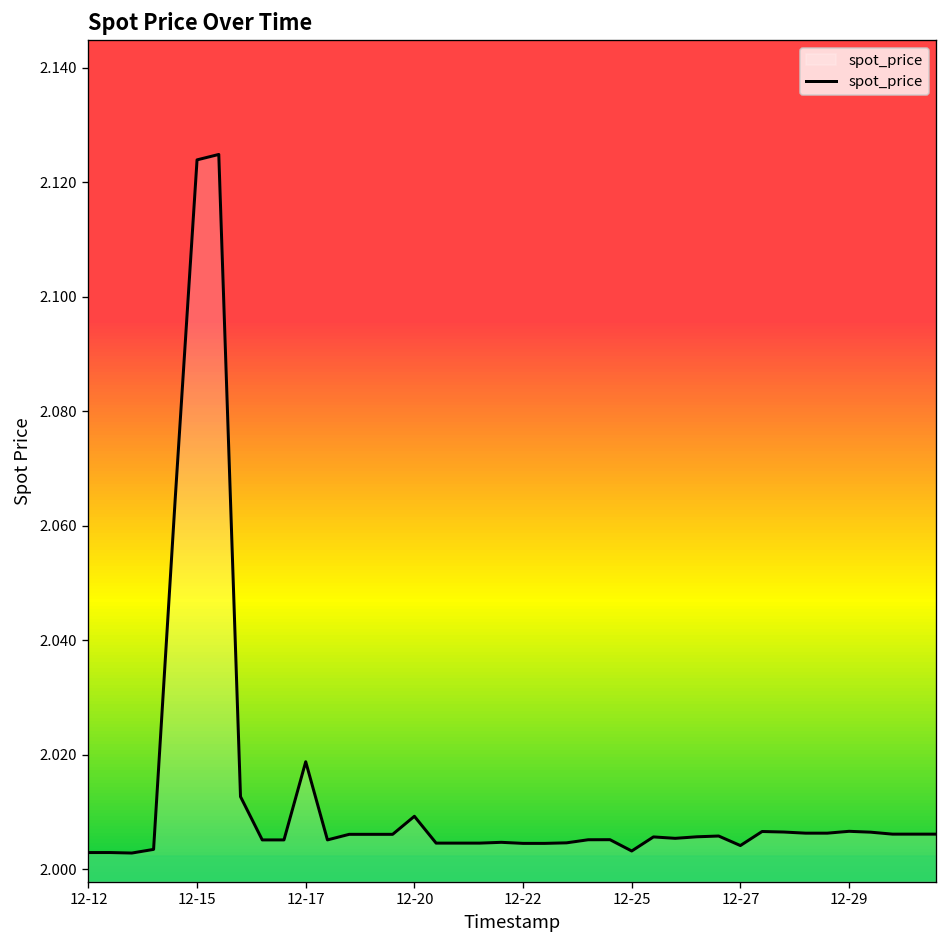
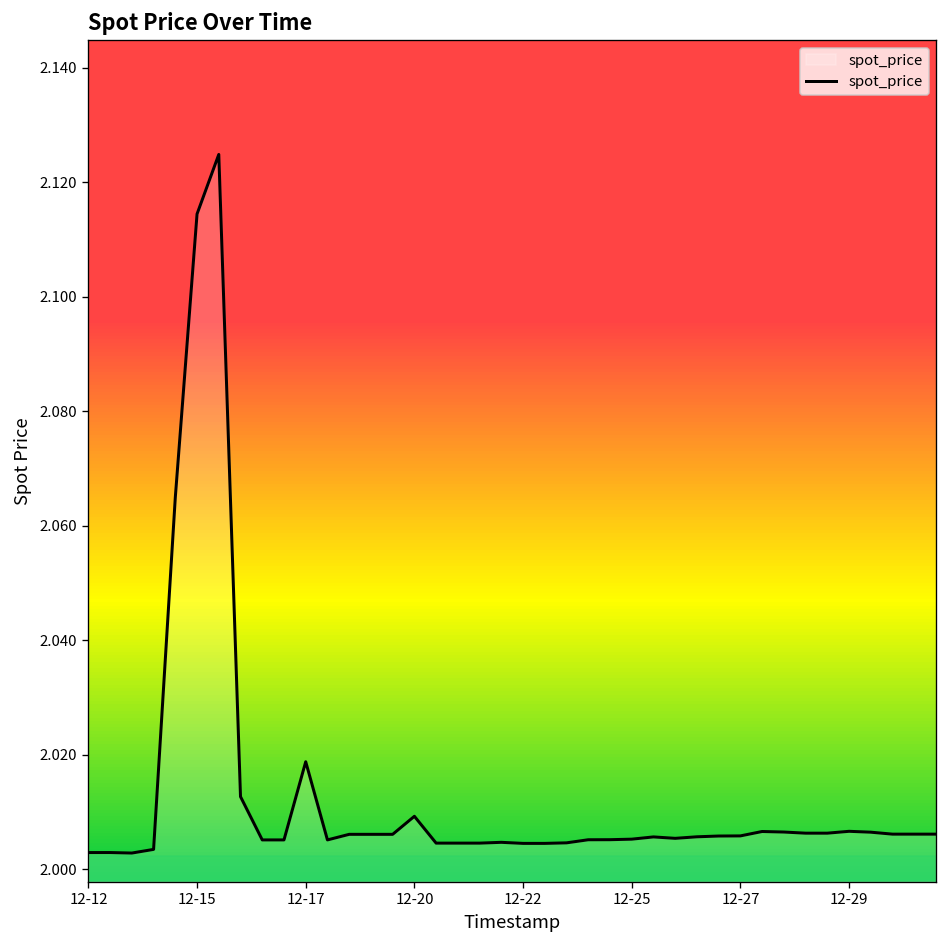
12-15: 2.124 -> 2.114
12-25: 2.003 -> 2.005
12-27: 2.004 -> 2.006
